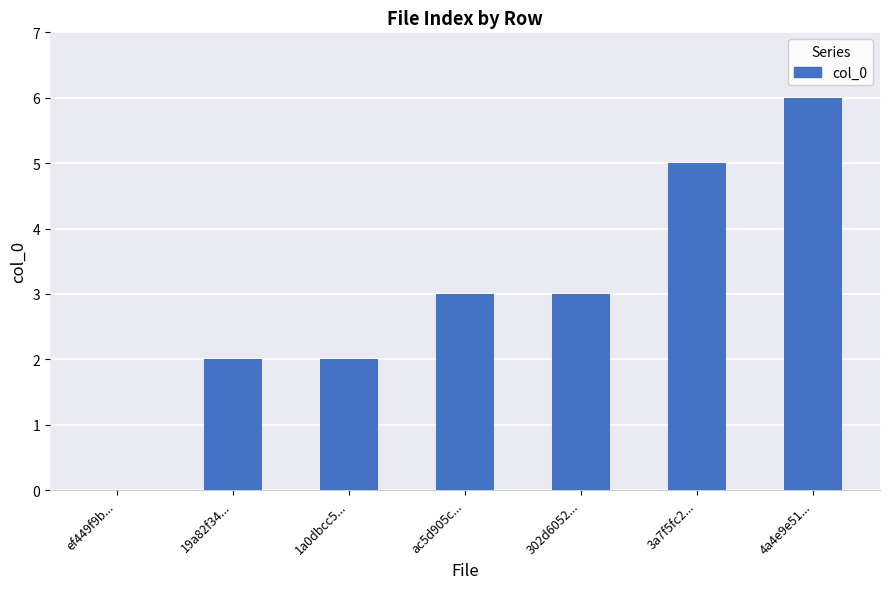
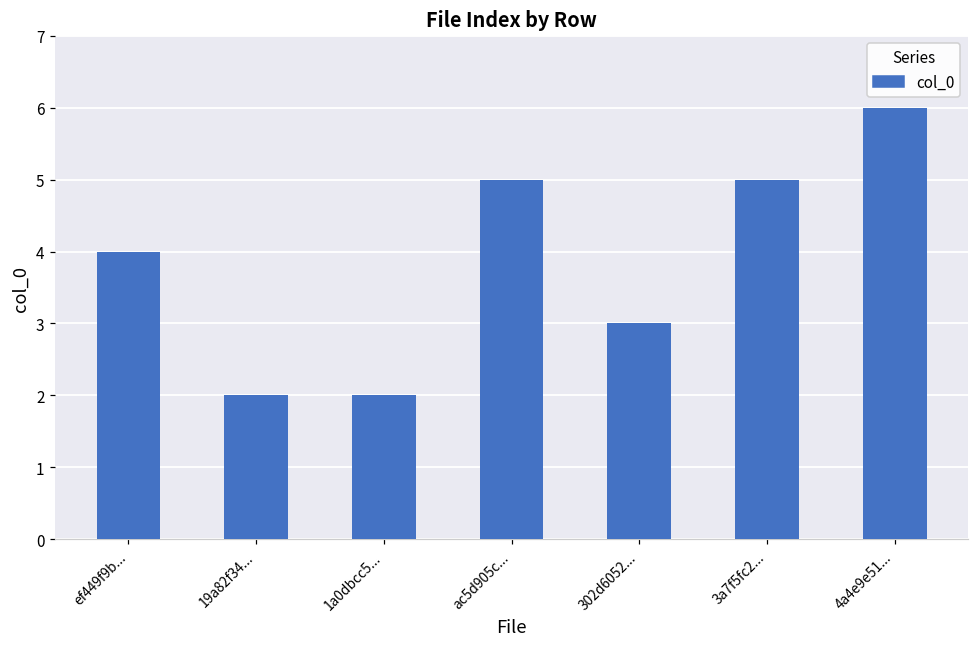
ef449f9b...: 0 -> 4
ac5d905c...: 3 -> 5
